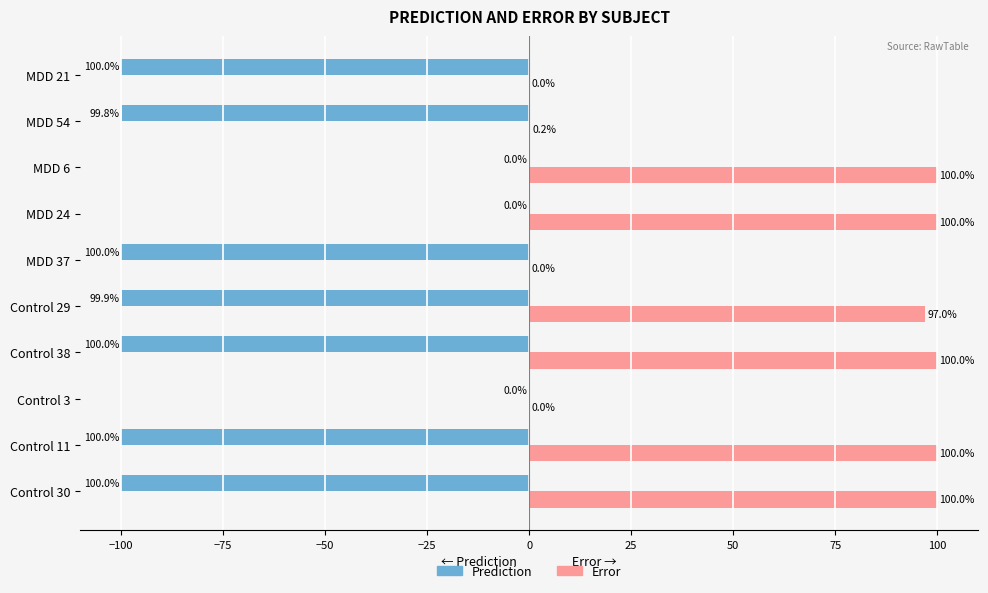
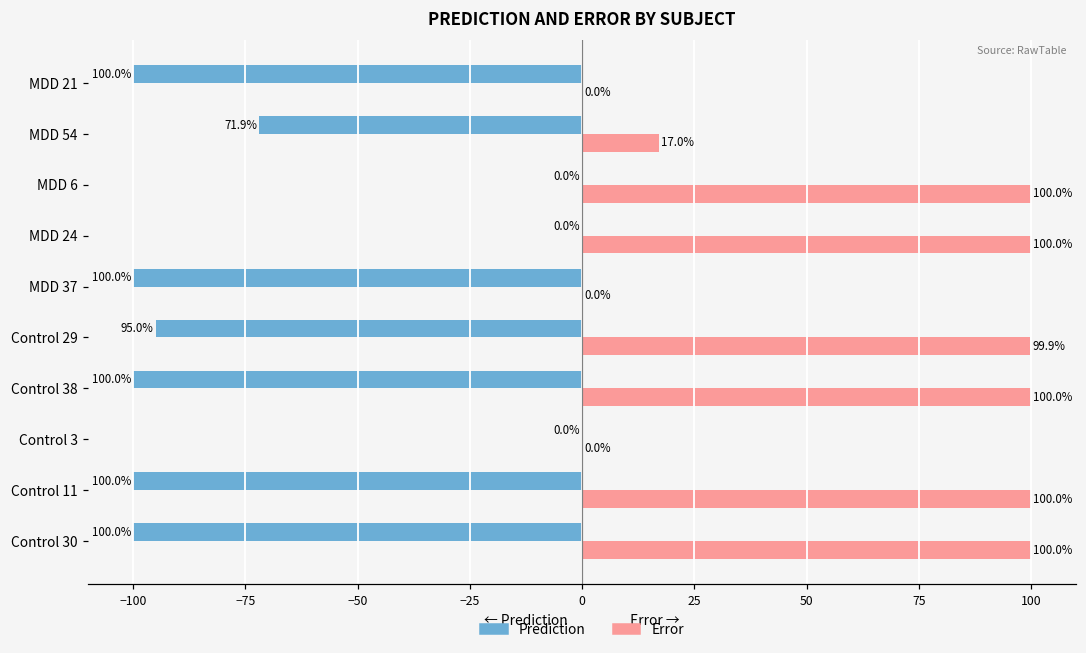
Prediction, MDD 54: 99.8% -> 71.9%
Error, MDD 54: 0.2% -> 17.0%
Prediction, Control 29: 99.9% -> 95.0%
Error, Control 29: 97.0% -> 99.9%
